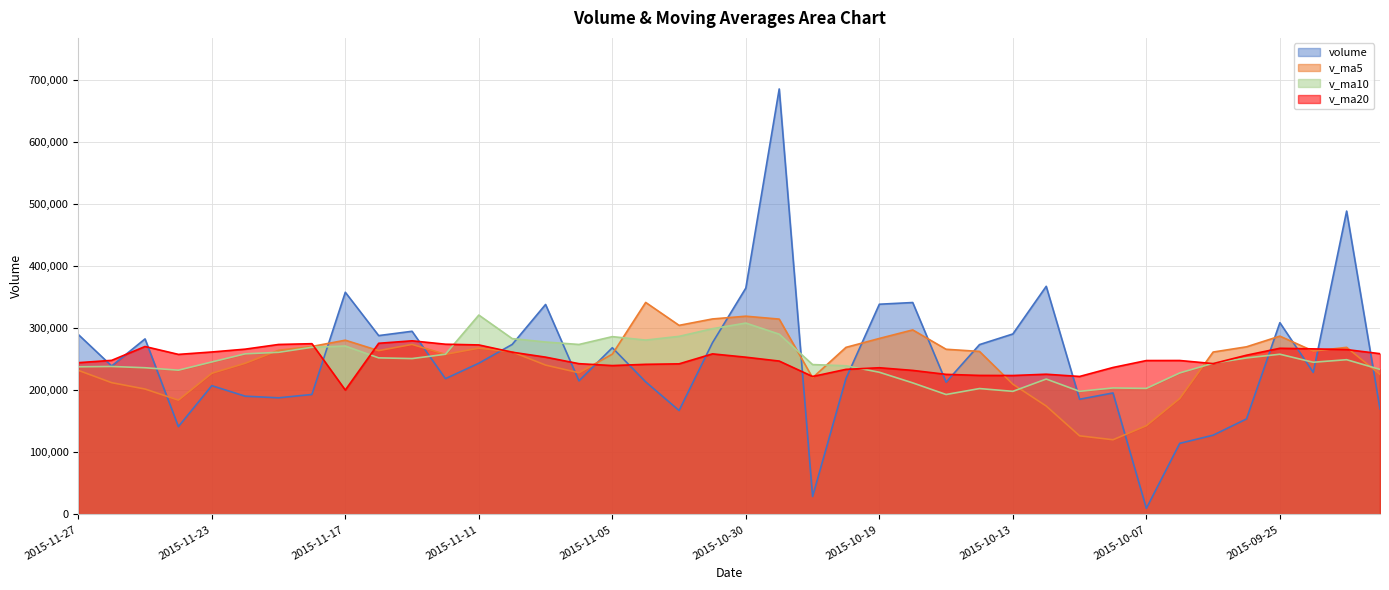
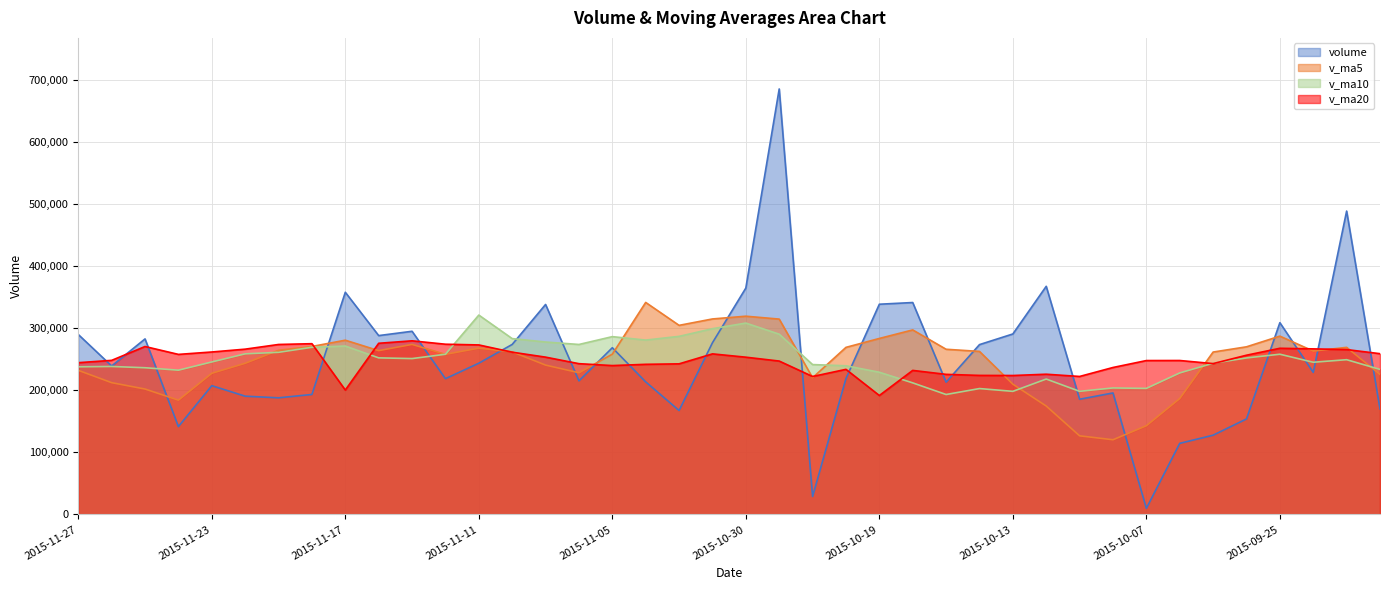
v_ma20, 2015-10-19: 240,000 -> 190,000
